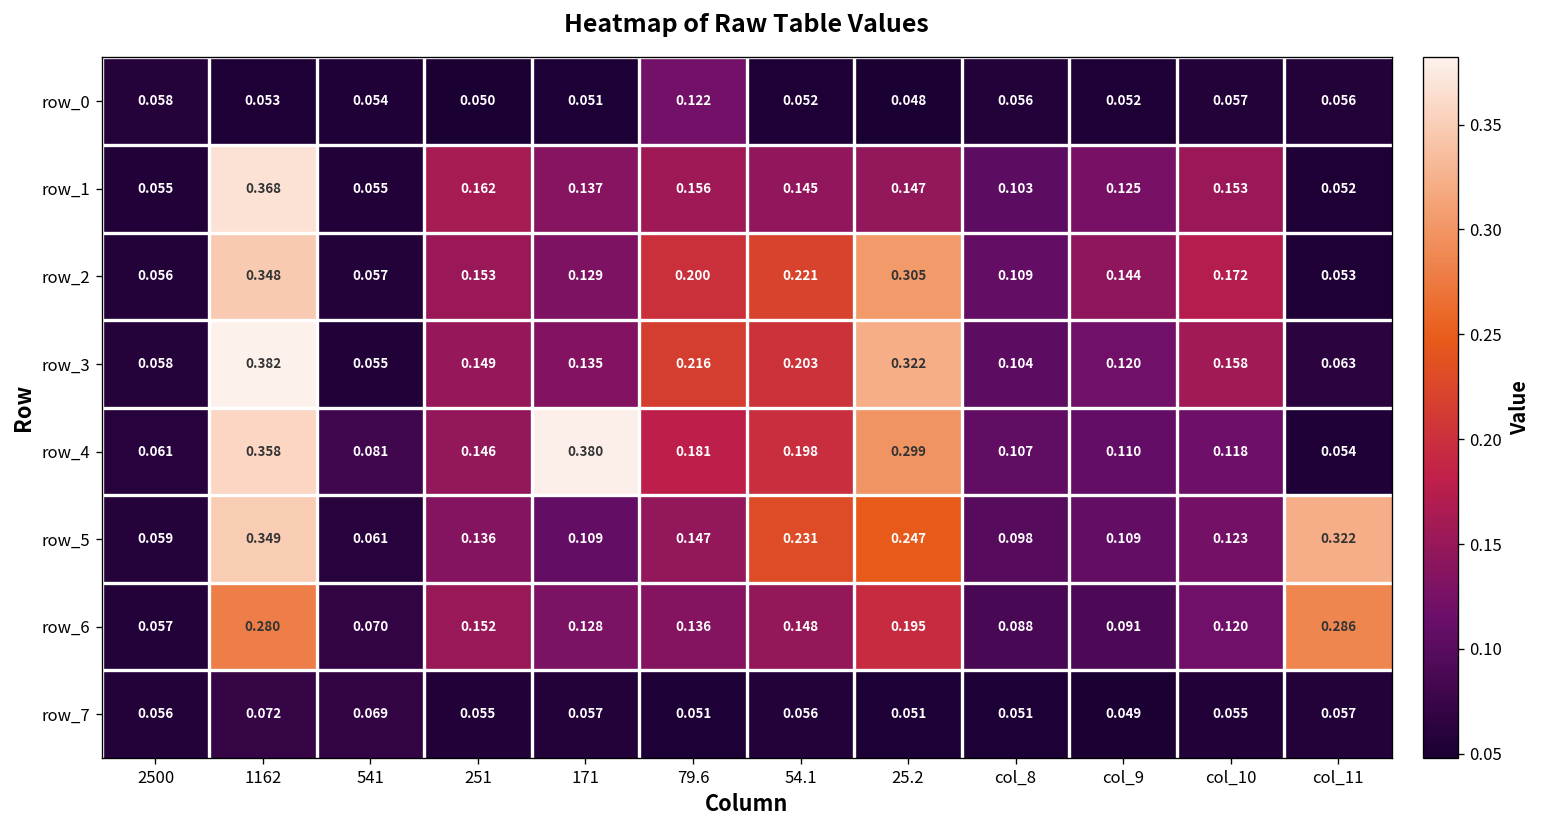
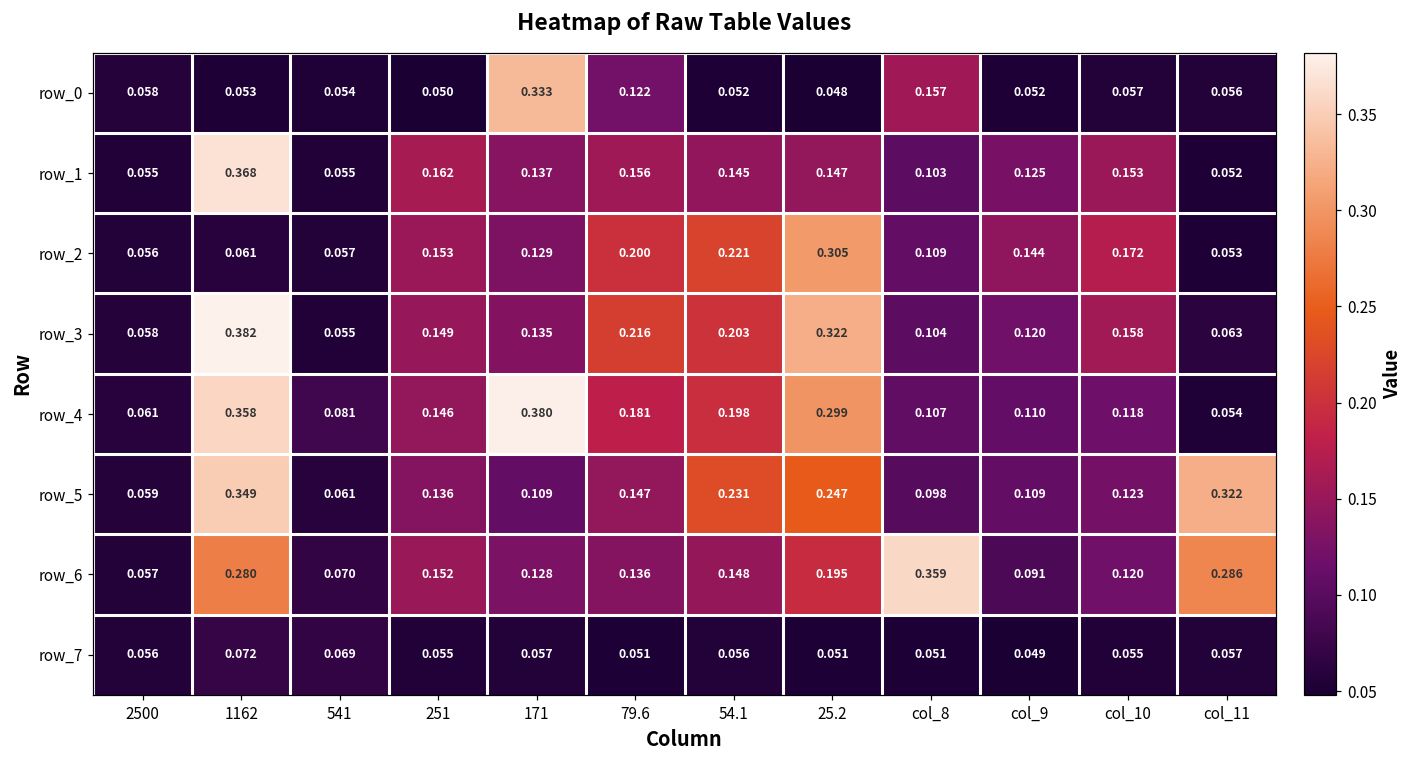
row_0, 171: 0.051 -> 0.333
row_0, col_8: 0.056 -> 0.157
row_2, 1162: 0.348 -> 0.061
row_6, col_8: 0.088 -> 0.359
